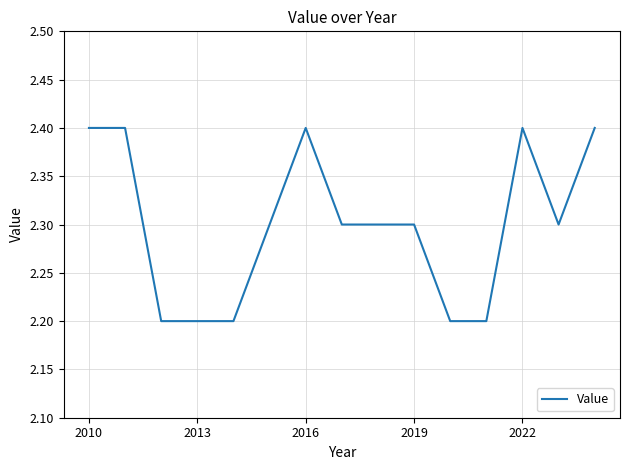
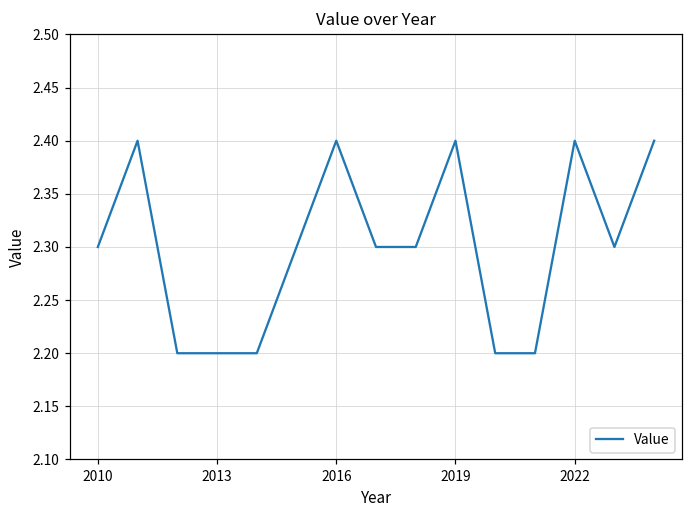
2010: 2.4 -> 2.3
2019: 2.3 -> 2.4
